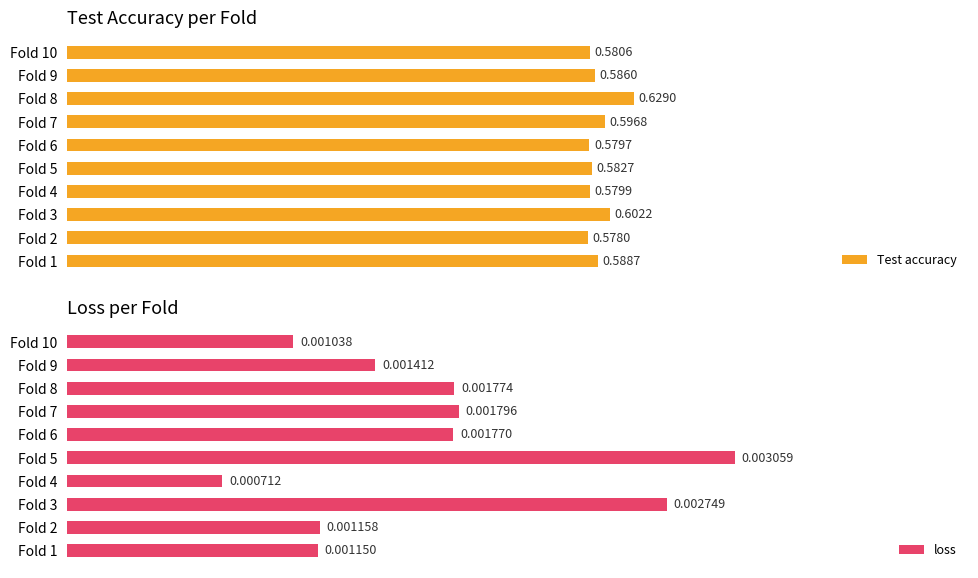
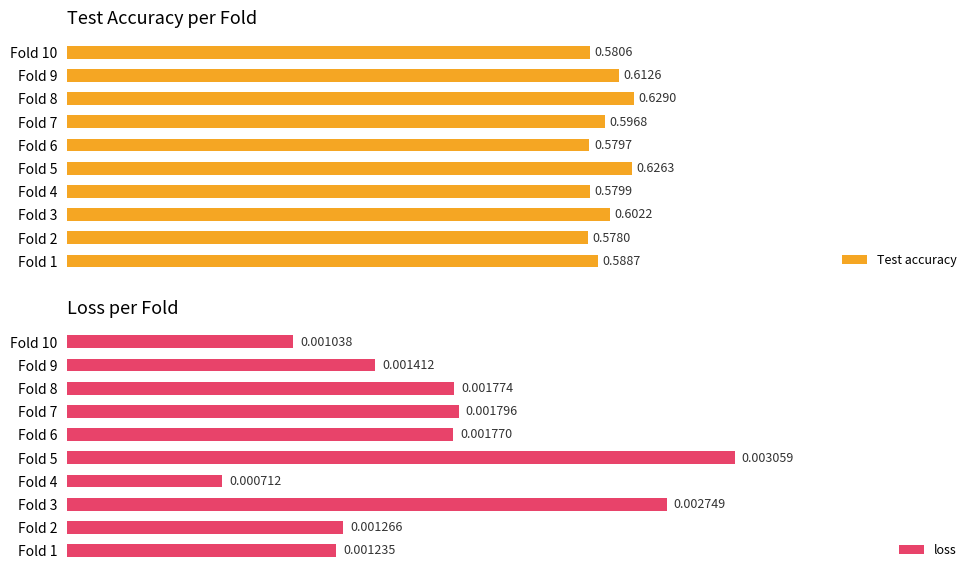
Test Accuracy per Fold, Fold 9: 0.5860 -> 0.6126
Test Accuracy per Fold, Fold 5: 0.5827 -> 0.6263
Loss per Fold, Fold 2: 0.001158 -> 0.001266
Loss per Fold, Fold 1: 0.001150 -> 0.001235
